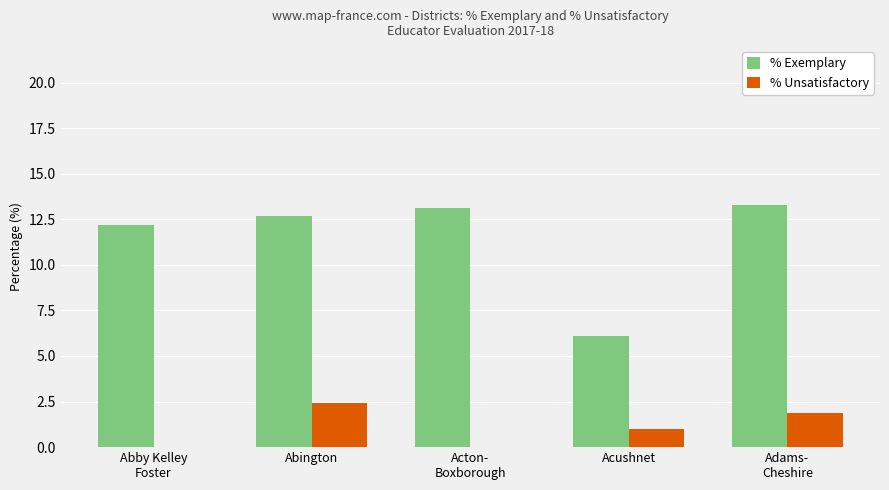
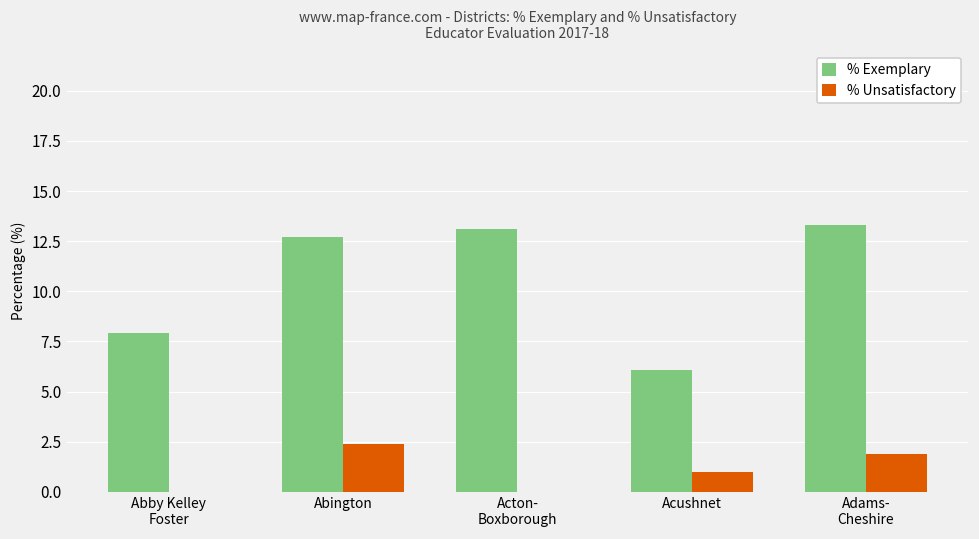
% Exemplary, Abby Kelley Foster: 12.2 -> 7.9
